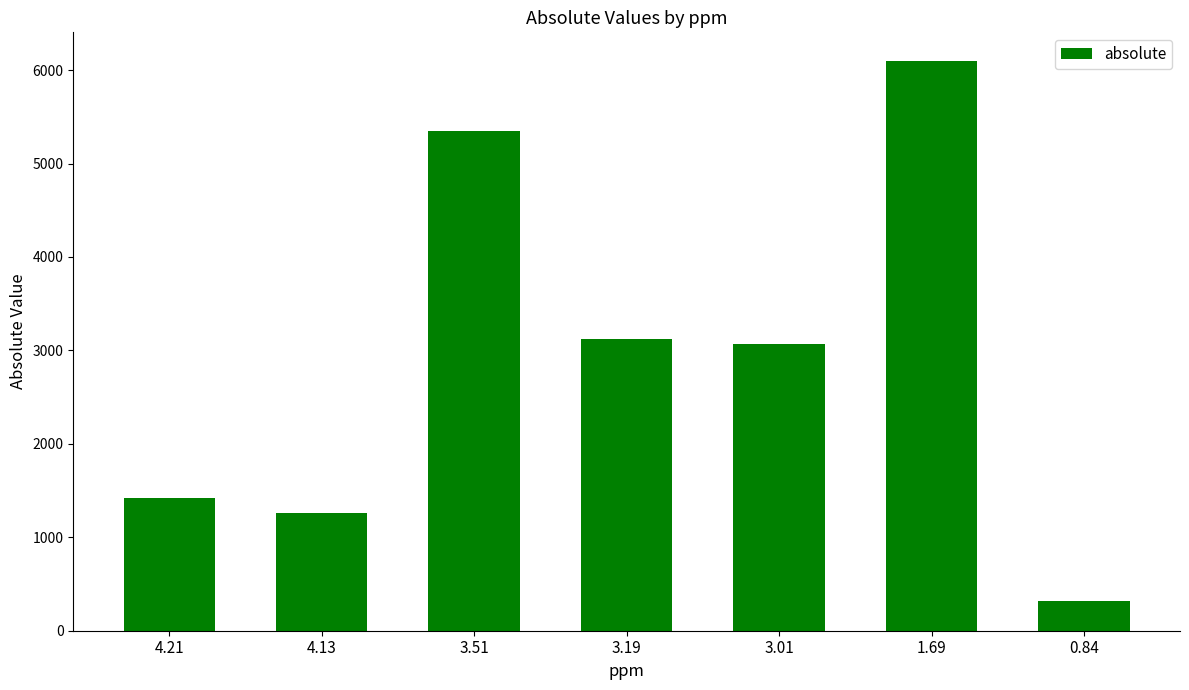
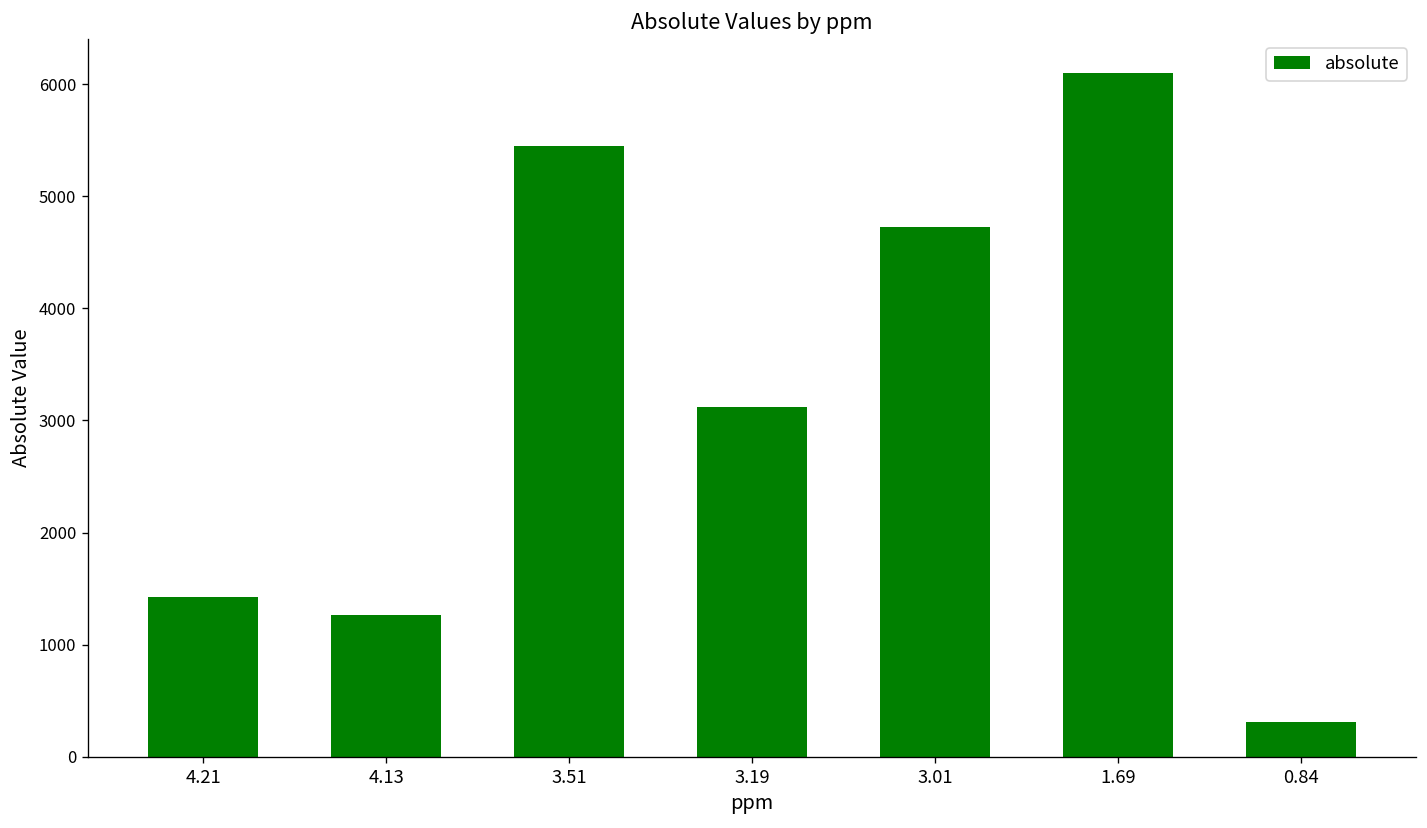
3.51: 5350 -> 5450
3.01: 3100 -> 4700
